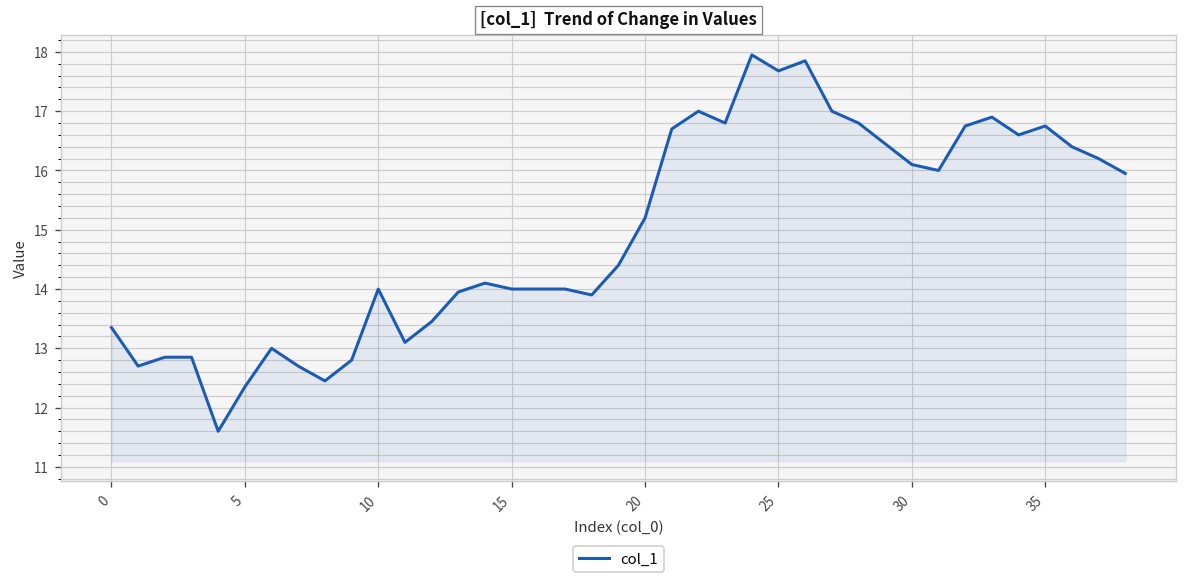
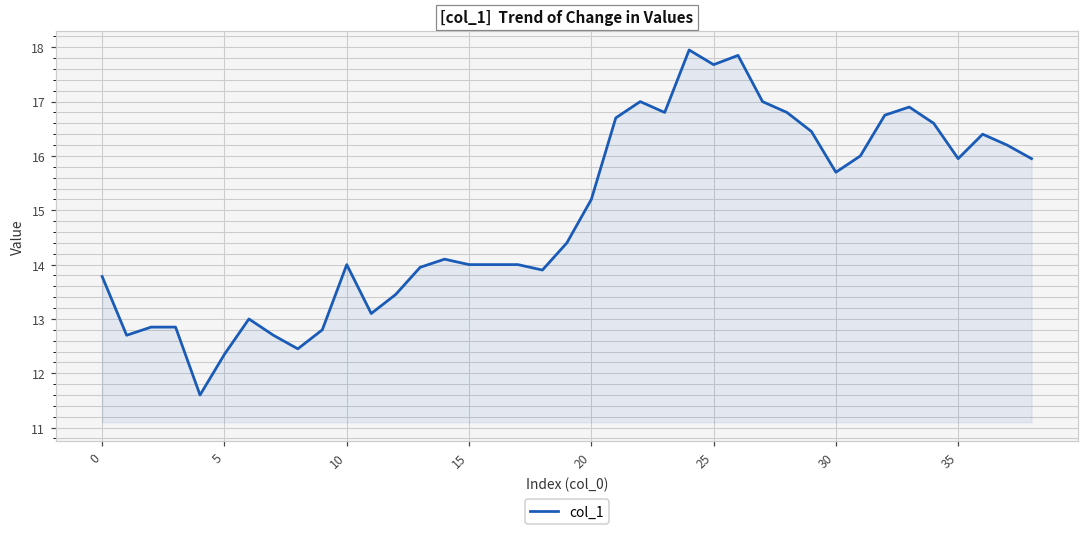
0: 13.4 -> 13.8
30: 16.1 -> 15.7
35: 16.8 -> 16.0
